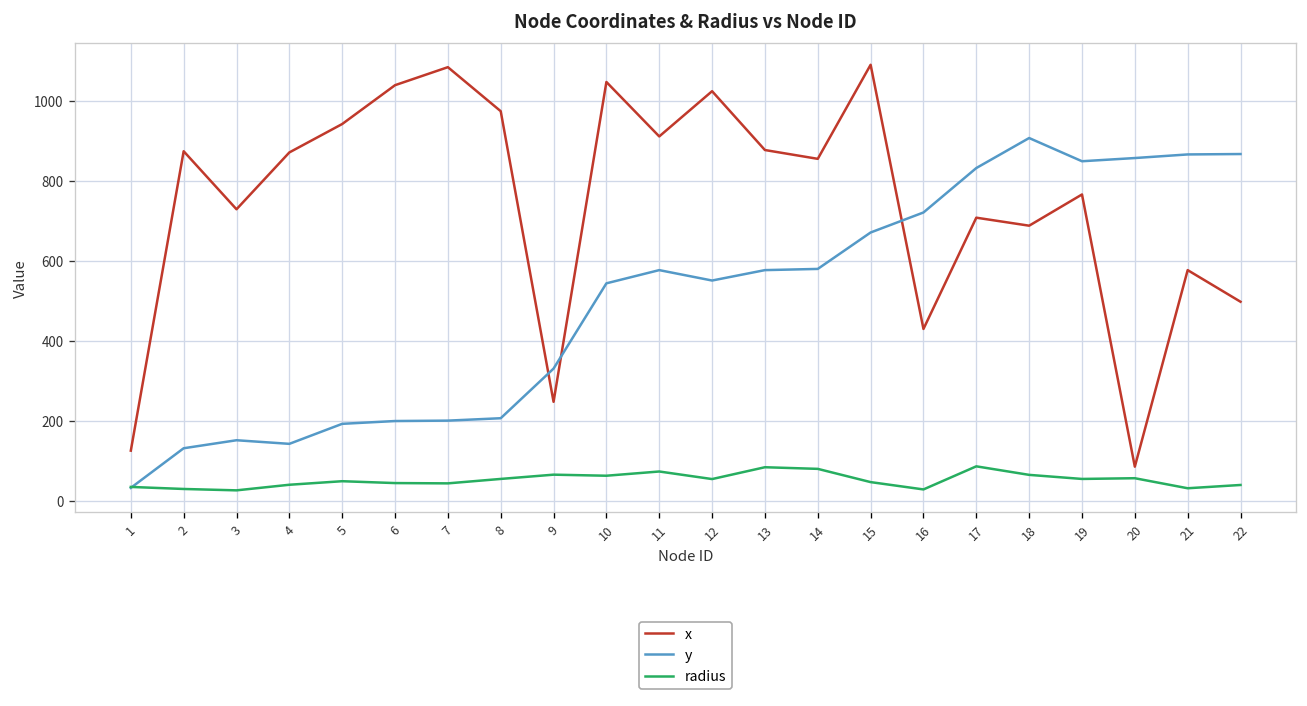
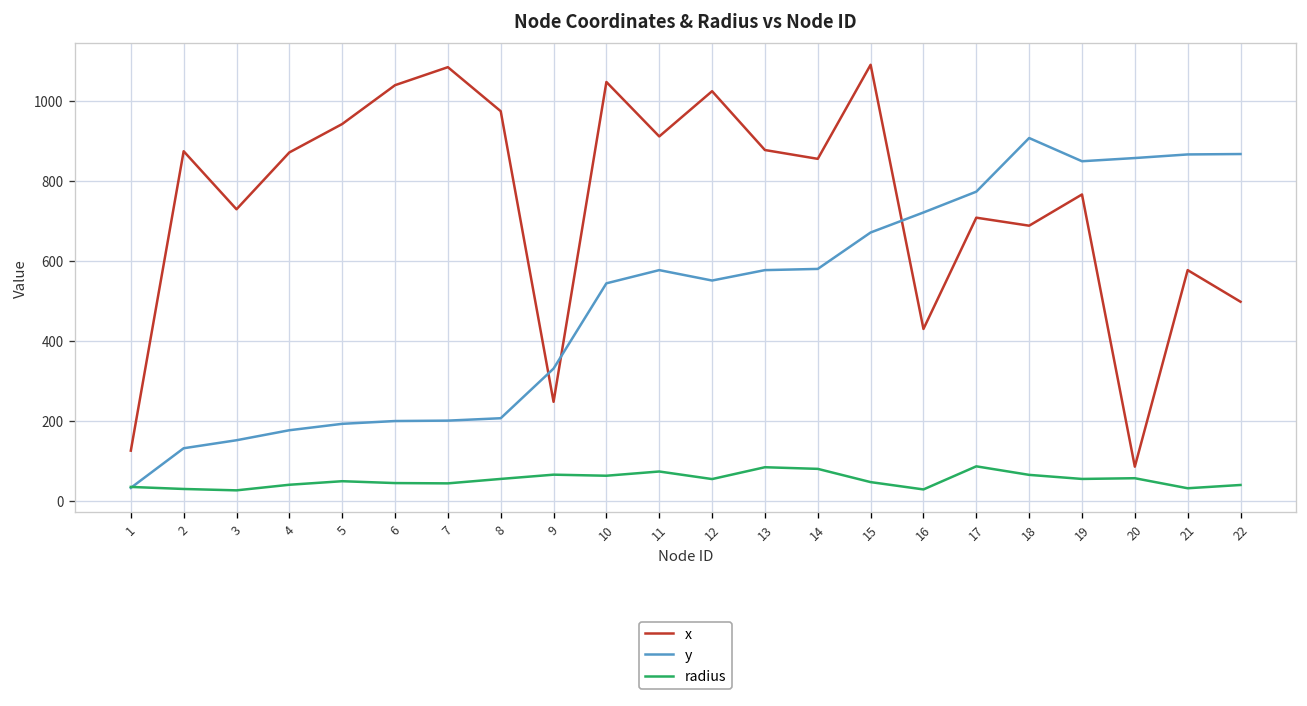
y, 4: 140 -> 180
y, 17: 830 -> 770
